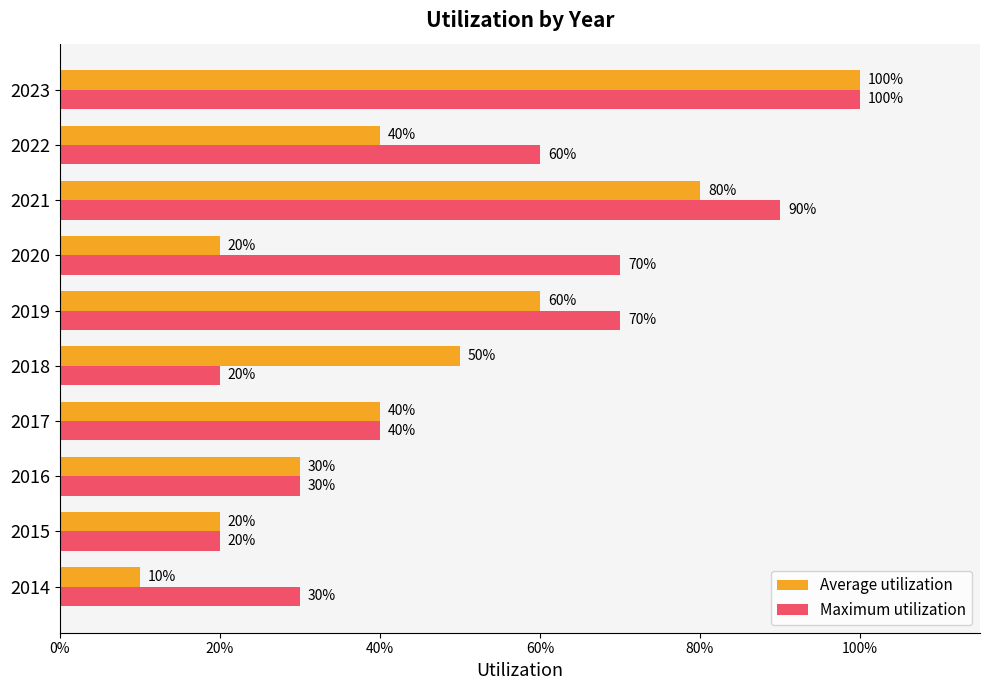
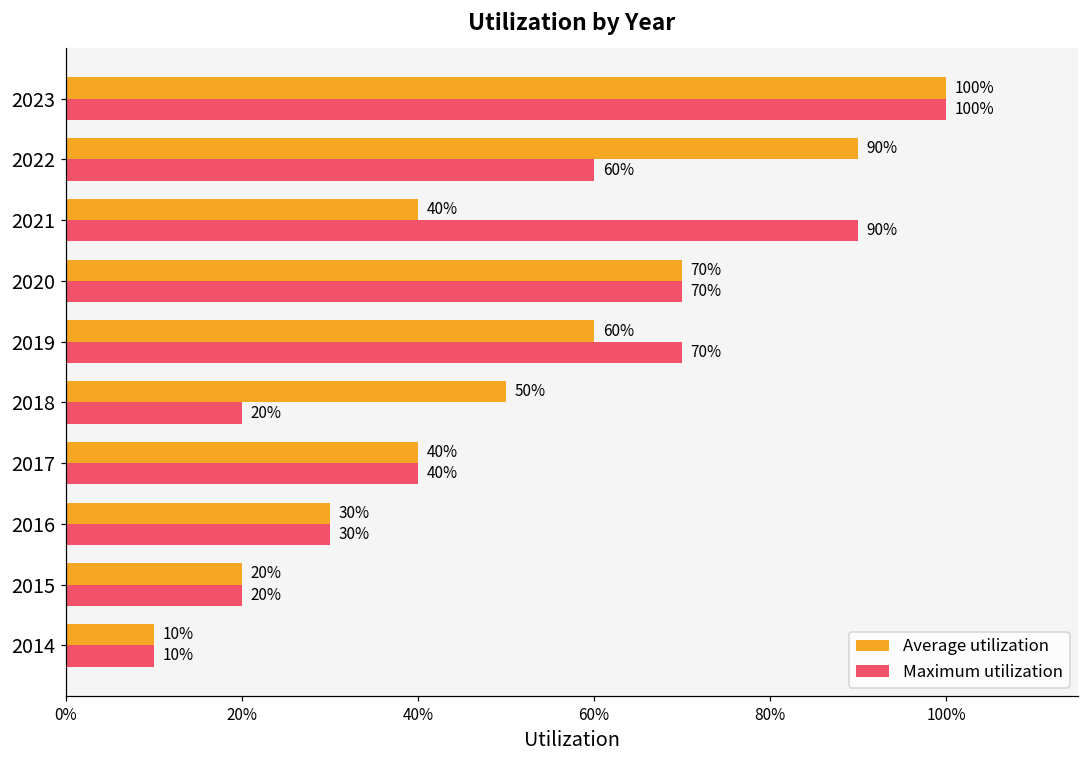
Average utilization, 2022: 40% -> 90%
Average utilization, 2021: 80% -> 40%
Average utilization, 2020: 20% -> 70%
Maximum utilization, 2014: 30% -> 10%
